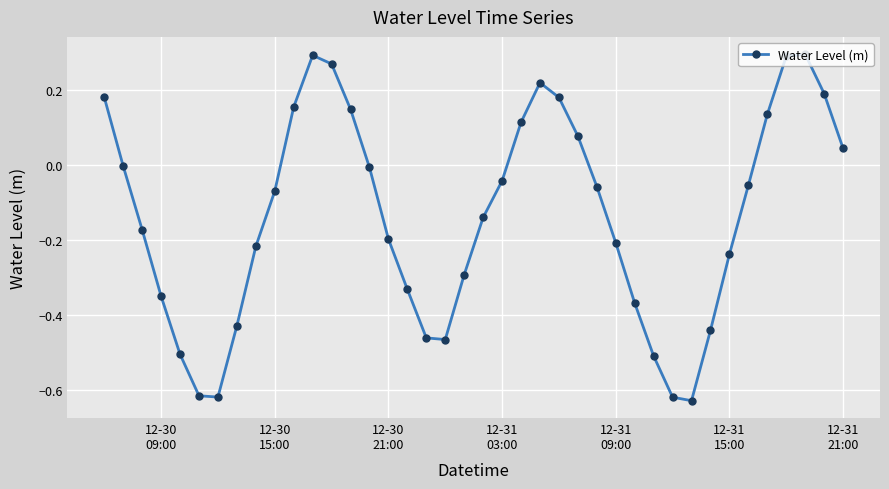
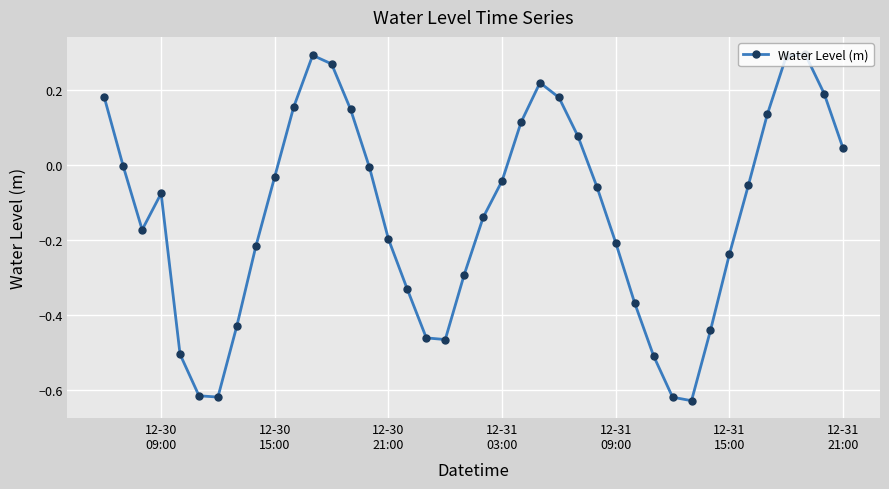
12-30 09:00: -0.35 -> -0.08
12-30 15:00: -0.07 -> -0.03
